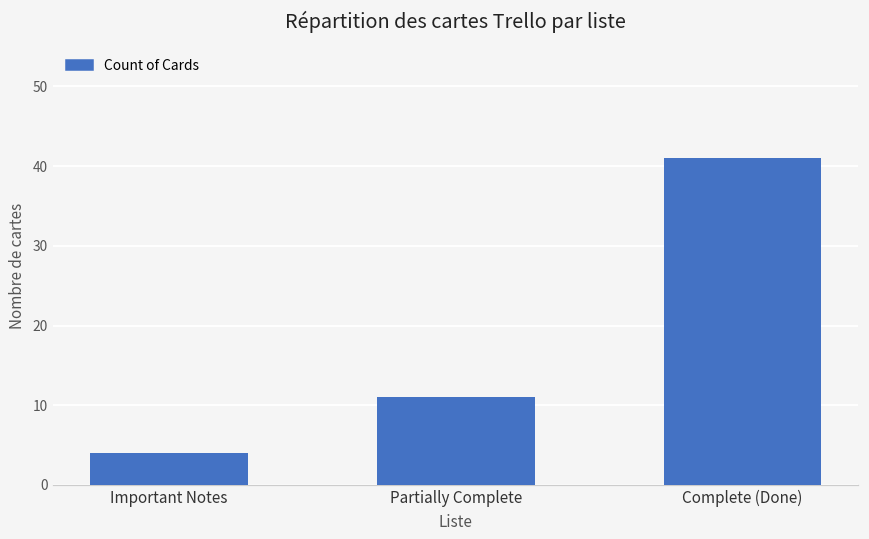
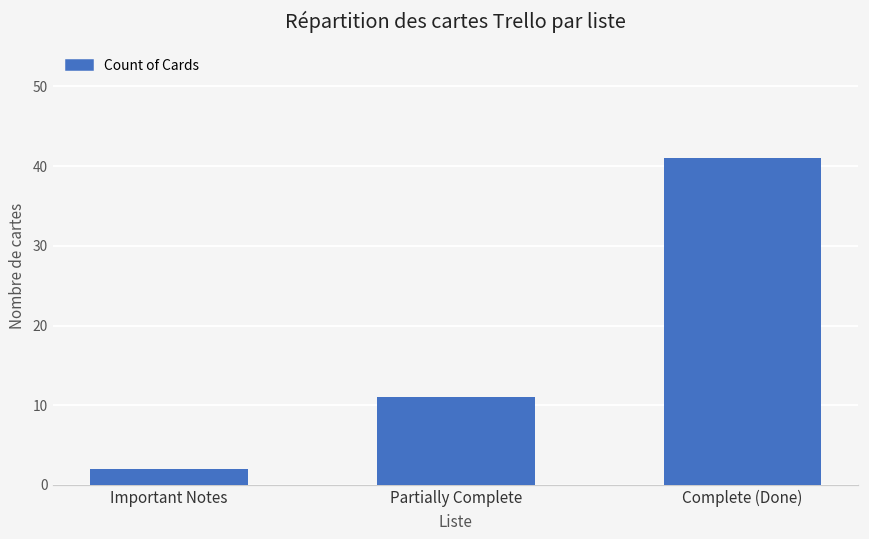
Important Notes: 4 -> 2
